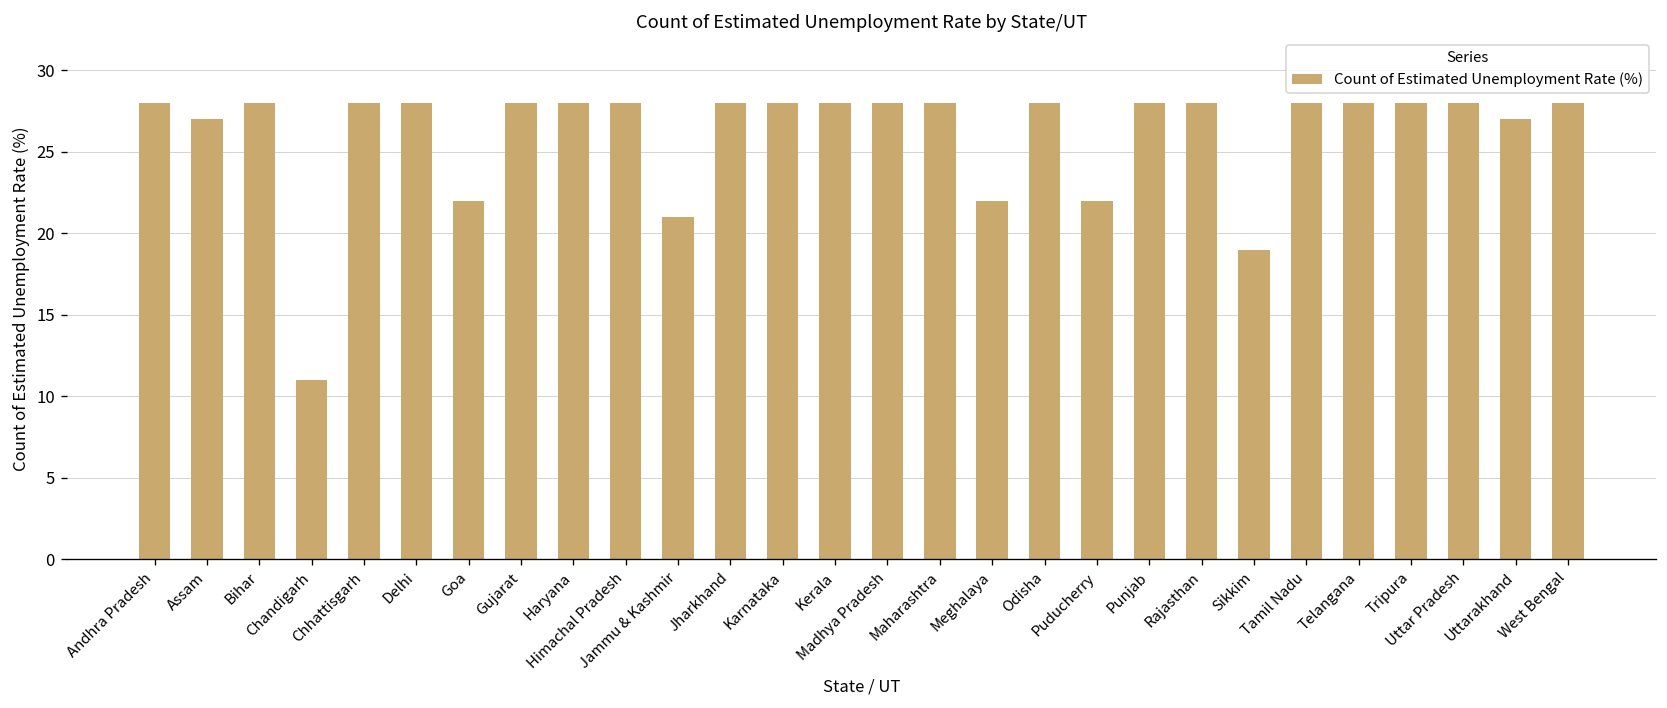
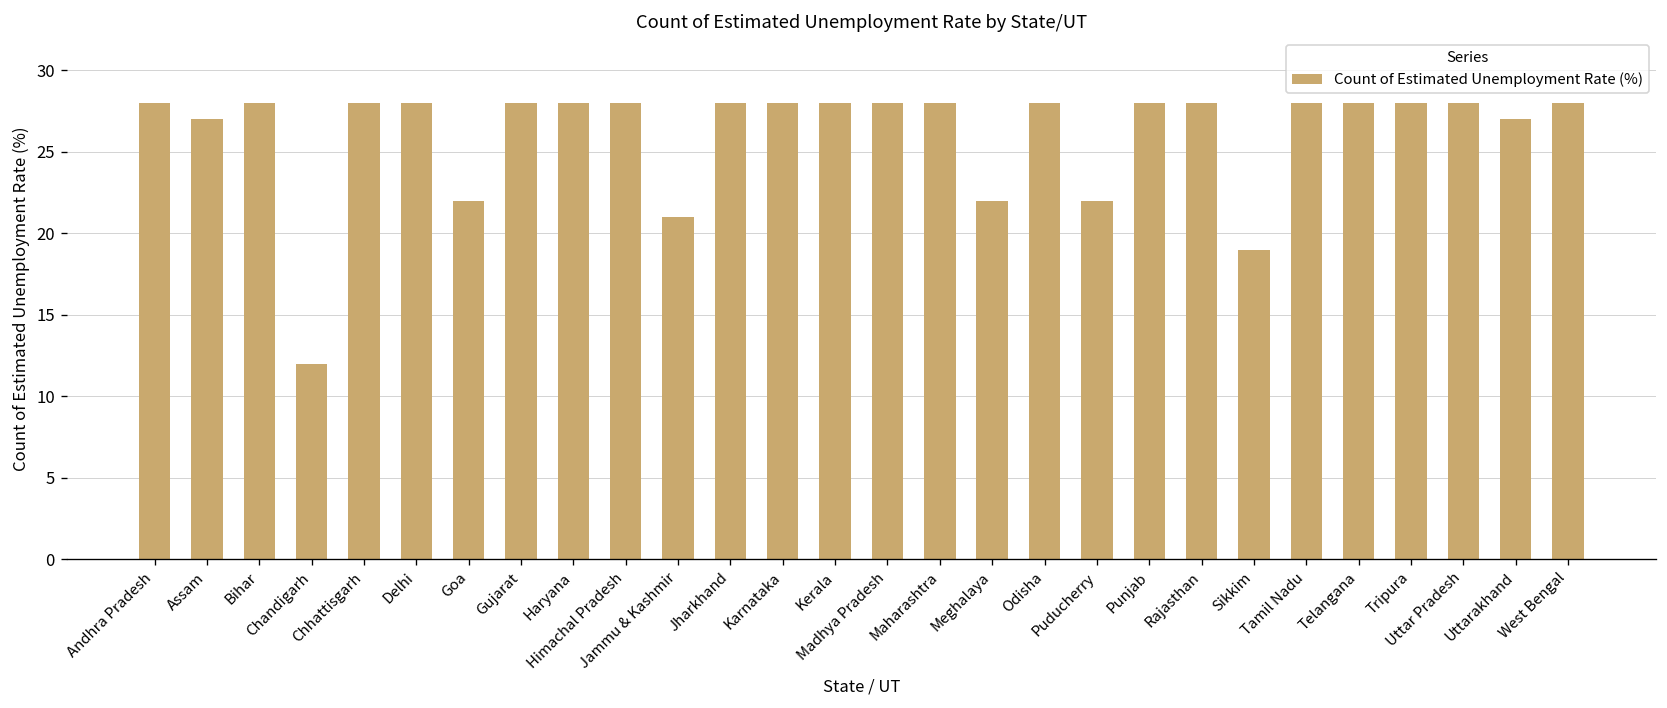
Chandigarh: 11 -> 12
